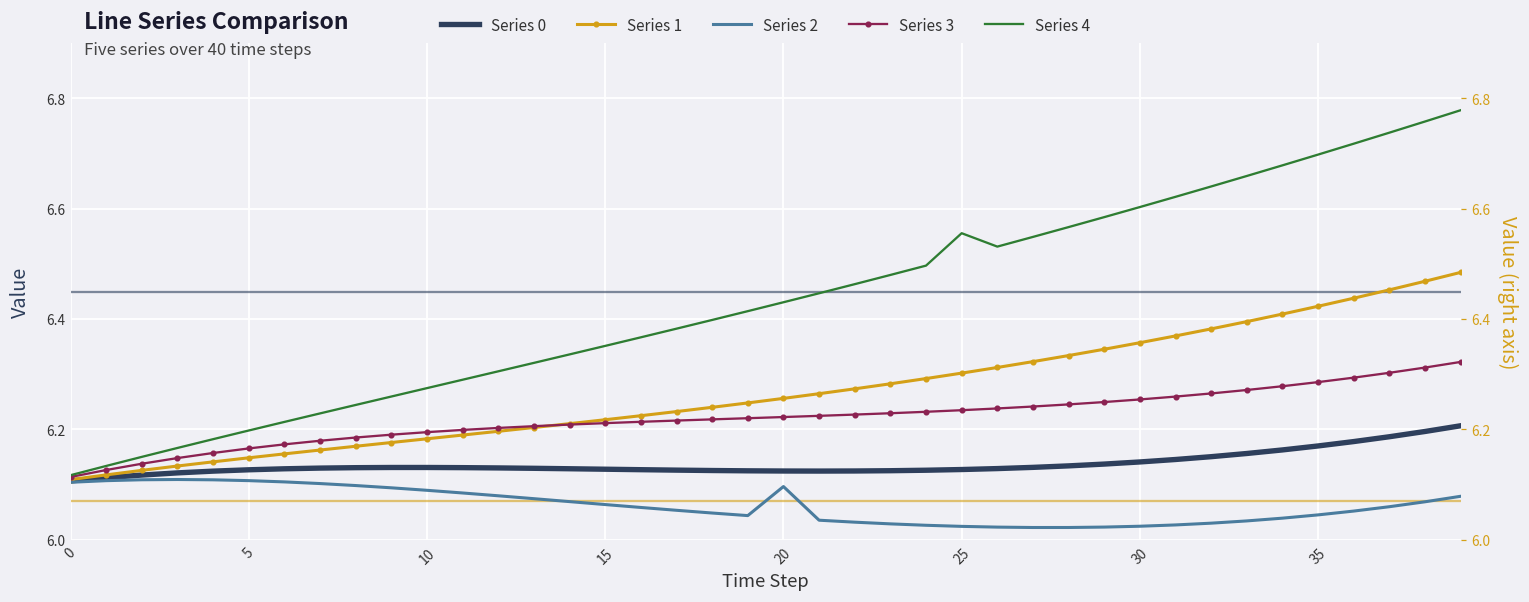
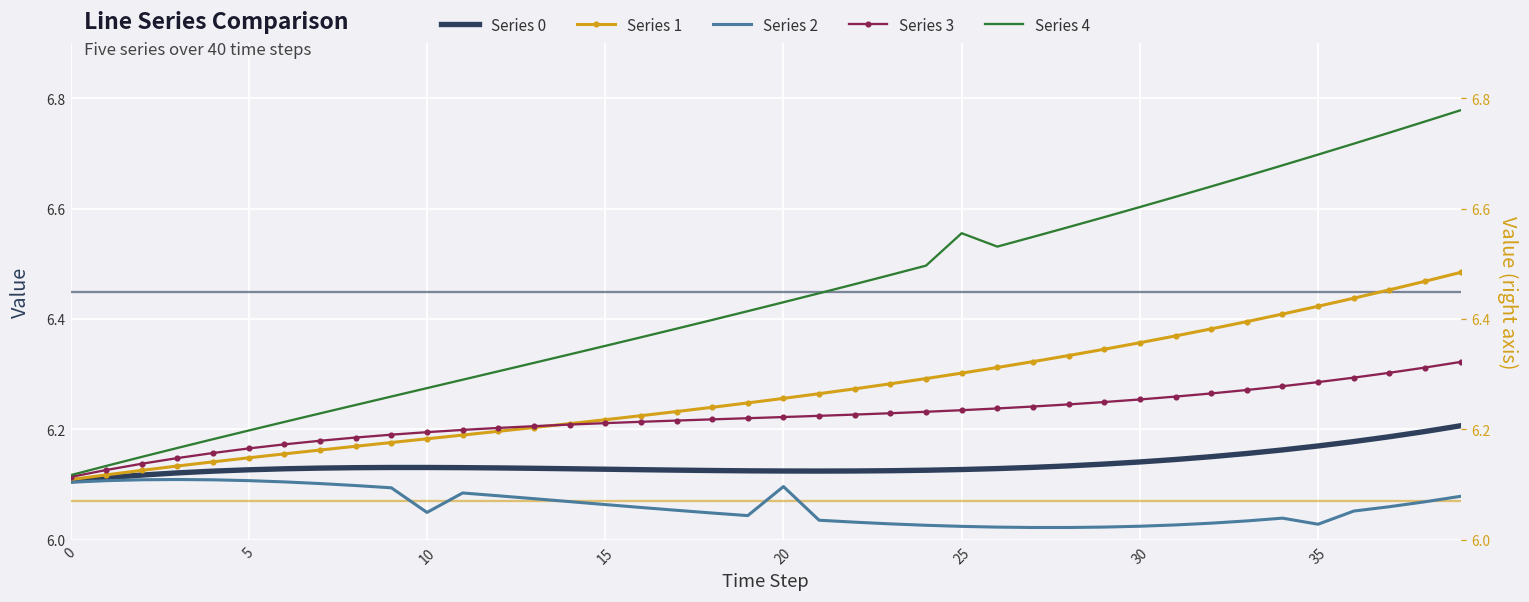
Series 2, 10: 6.09 -> 6.05
Series 2, 35: 6.05 -> 6.03
